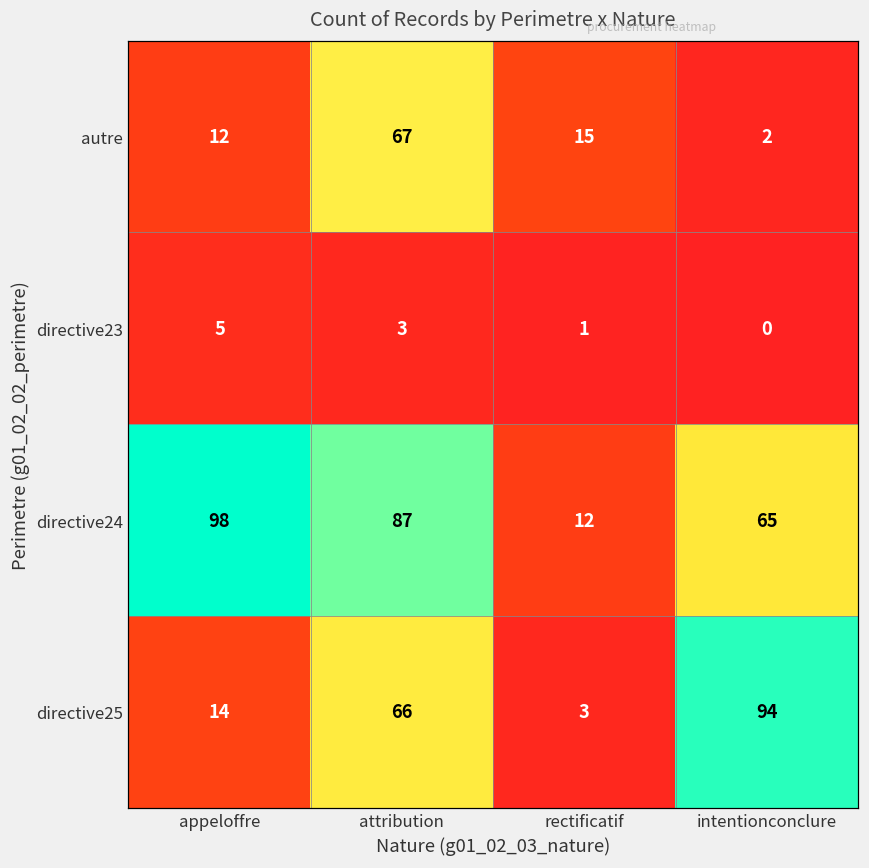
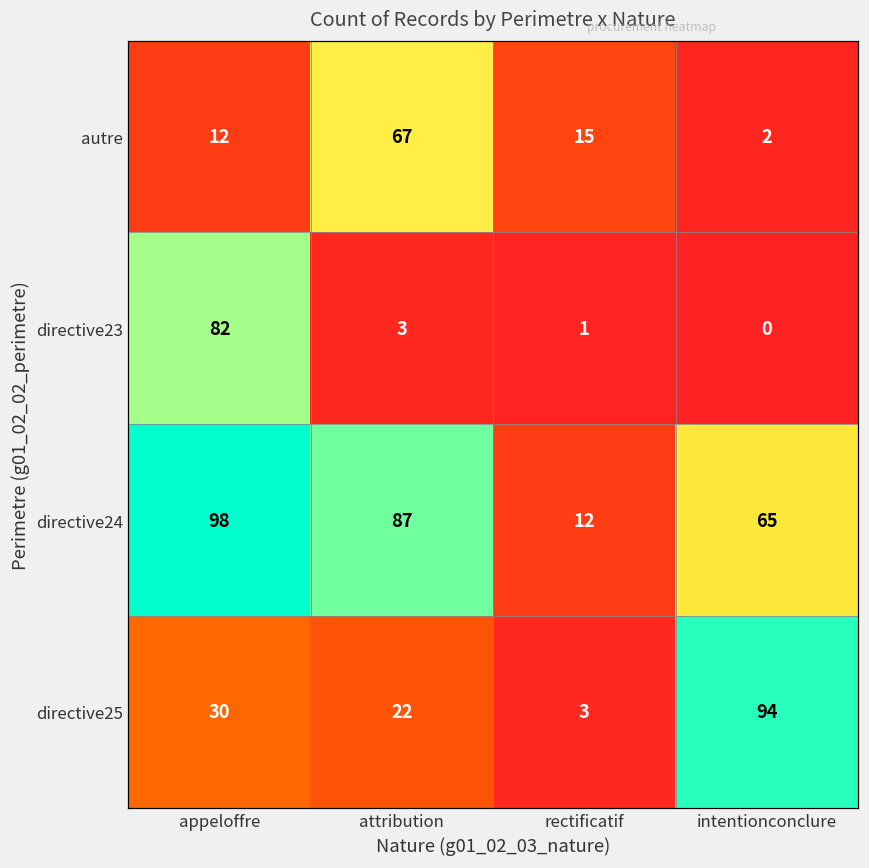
directive23, appeloffre: 5 -> 82
directive25, appeloffre: 14 -> 30
directive25, attribution: 66 -> 22
